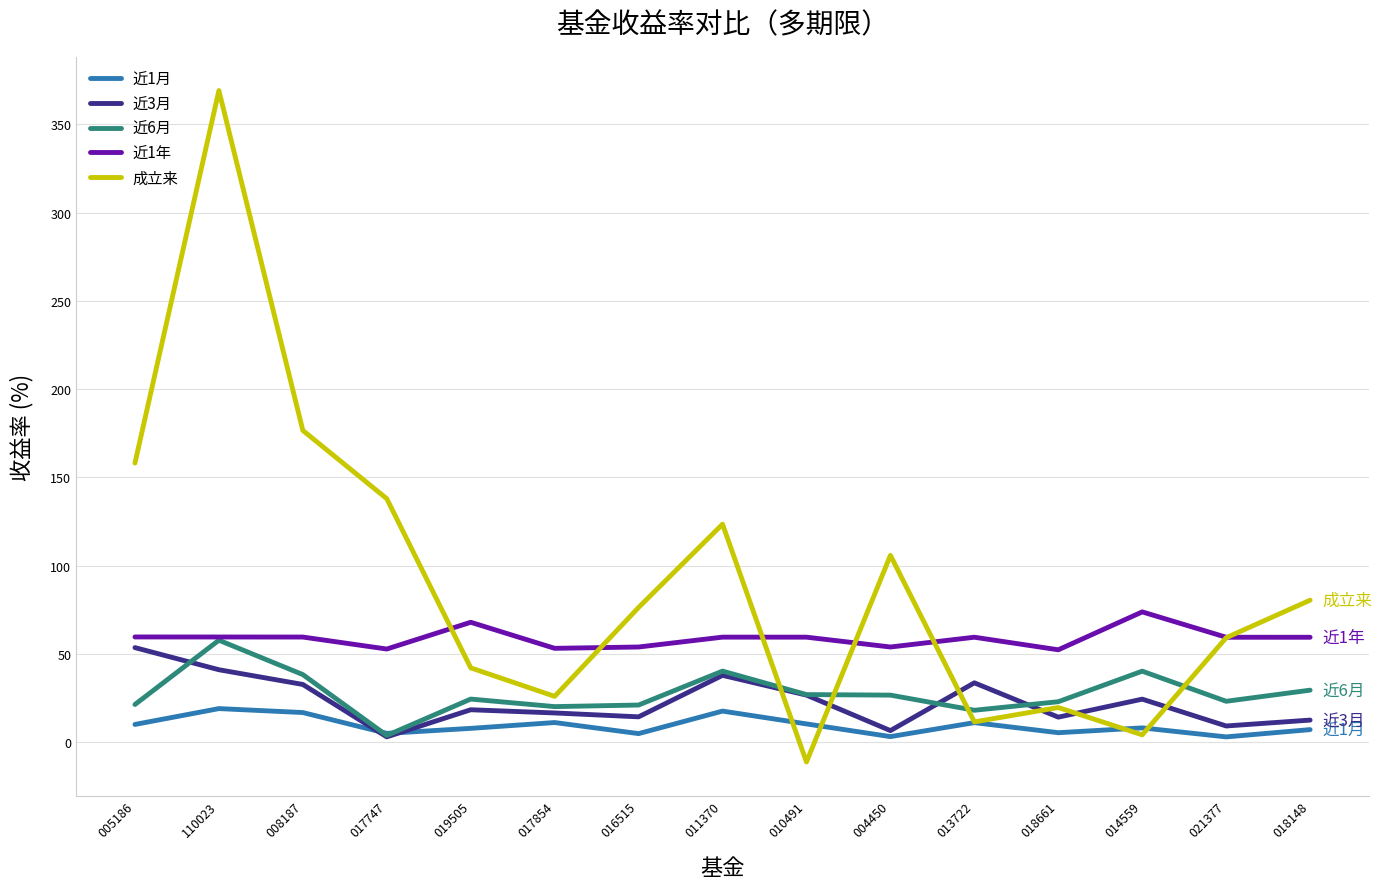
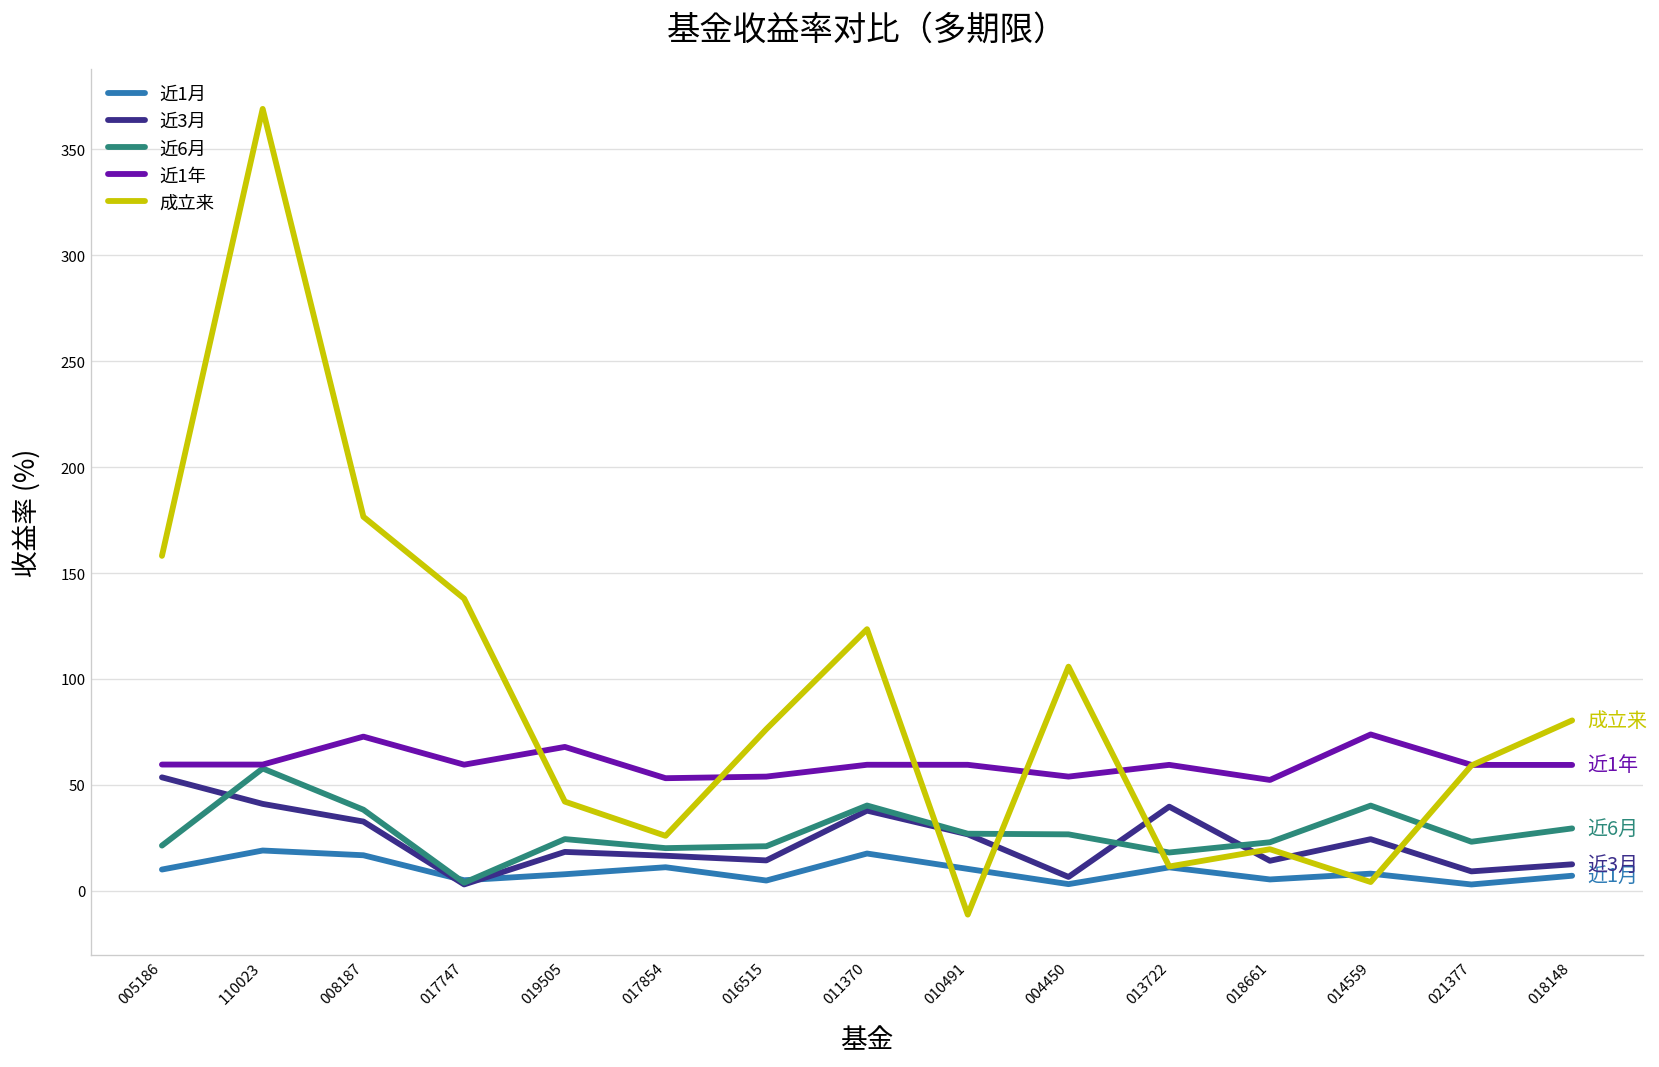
近1年, 008187: 60 -> 73
近1年, 017747: 53 -> 60
近3月, 013722: 34 -> 40
